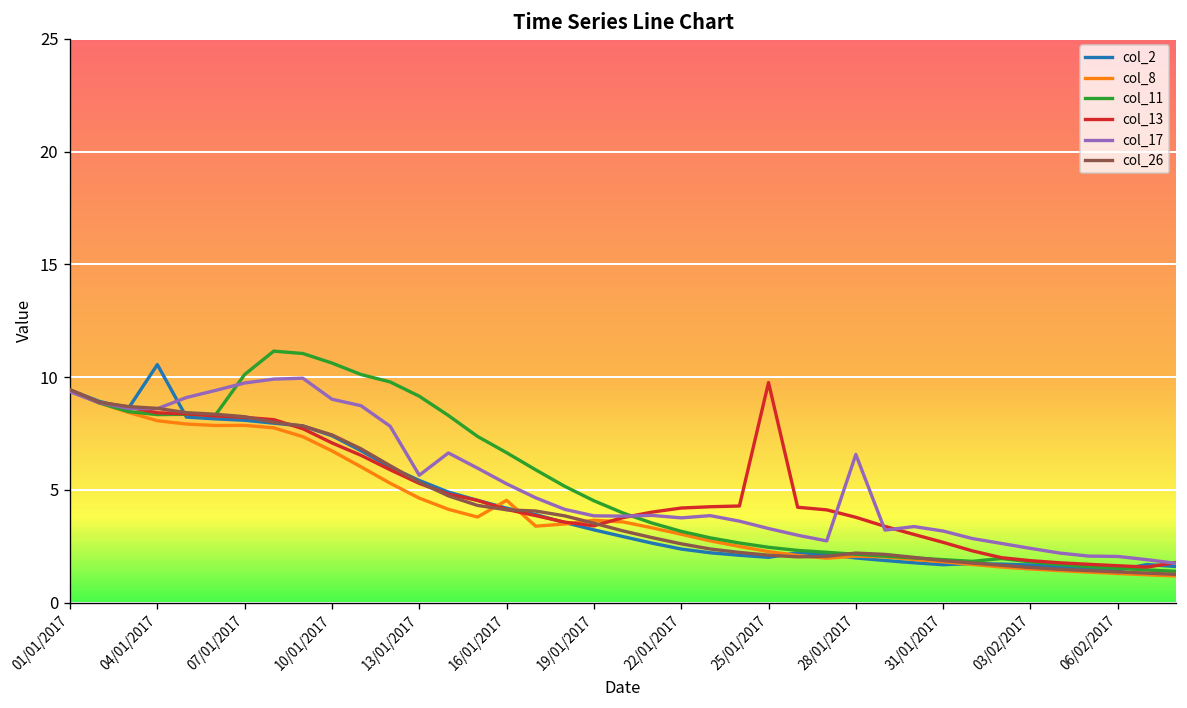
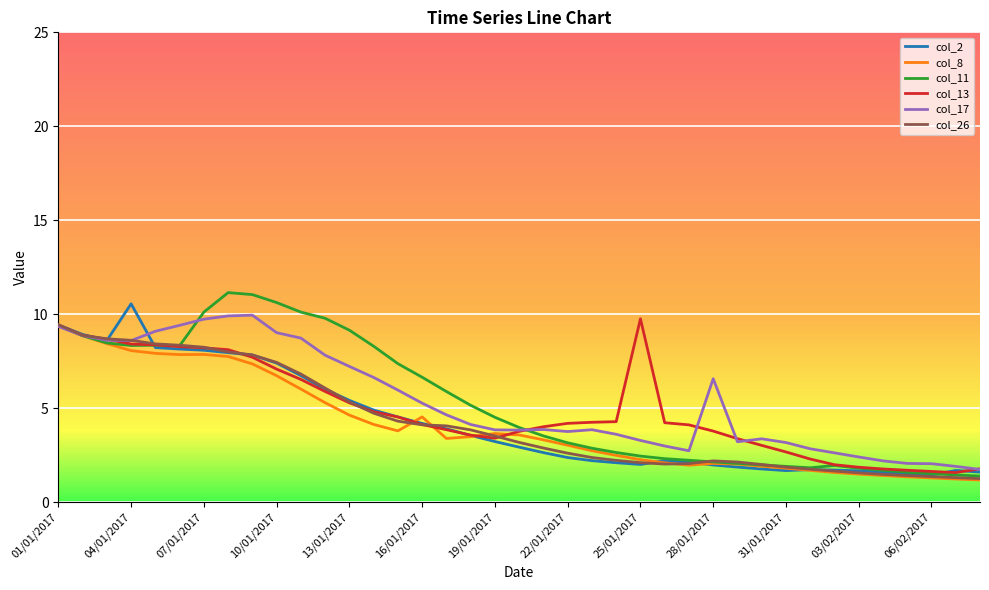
col_17, 13/01/2017: 5.6 -> 7.2
